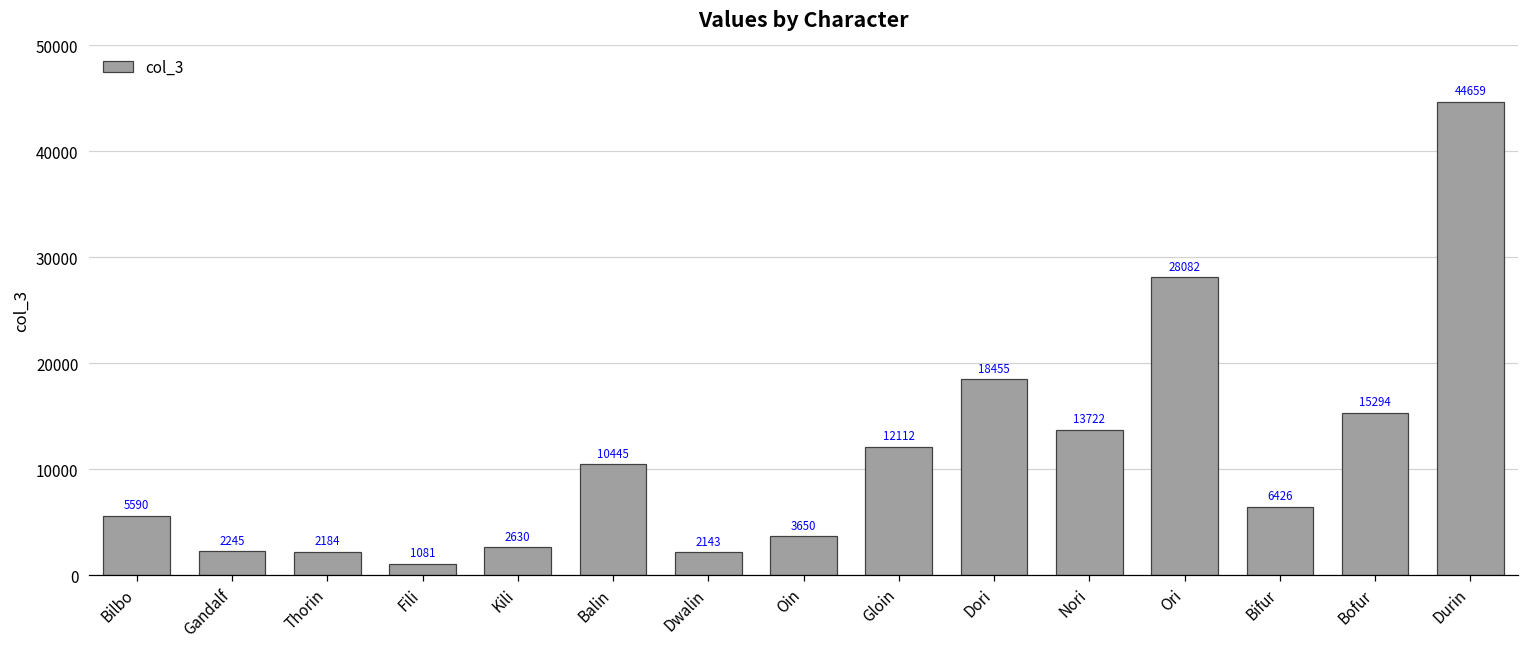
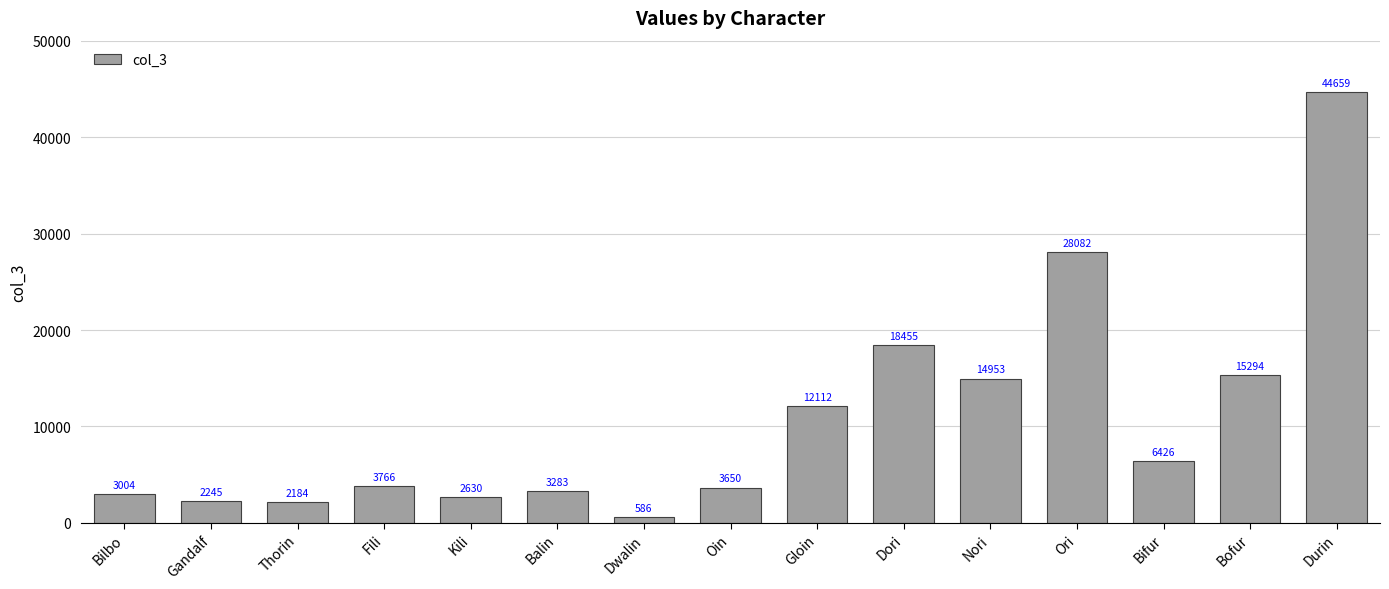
Bilbo: 5590 -> 3004
Fili: 1081 -> 3766
Balin: 10445 -> 3283
Dwalin: 2143 -> 586
Nori: 13722 -> 14953
